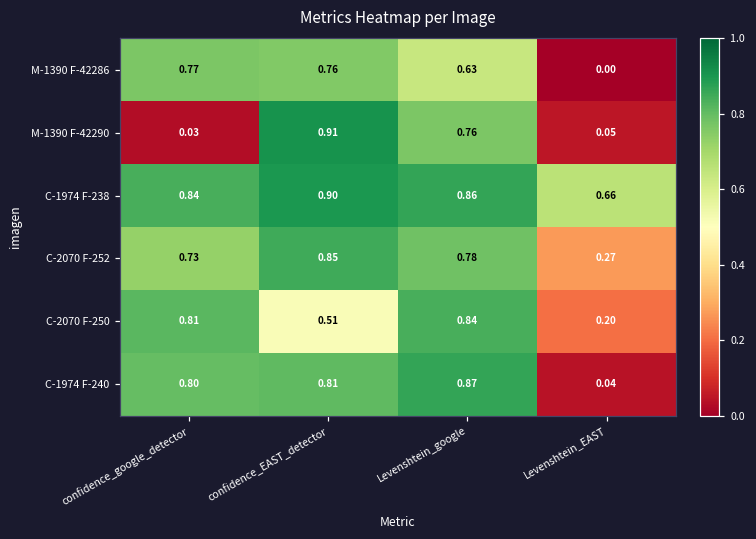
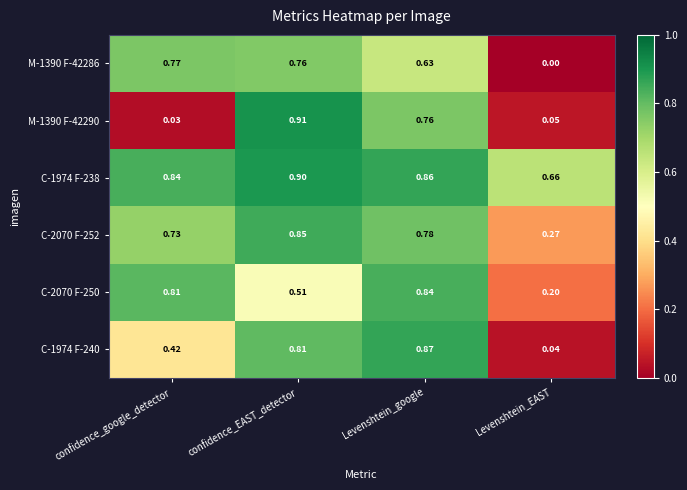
C-1974 F-240, confidence_google_detector: 0.80 -> 0.42
